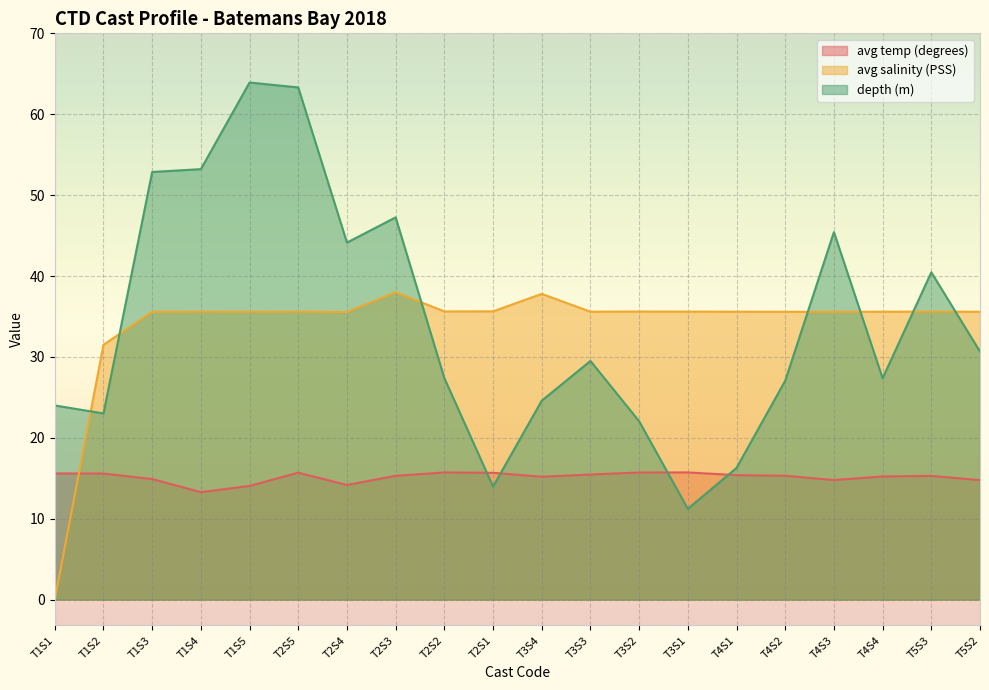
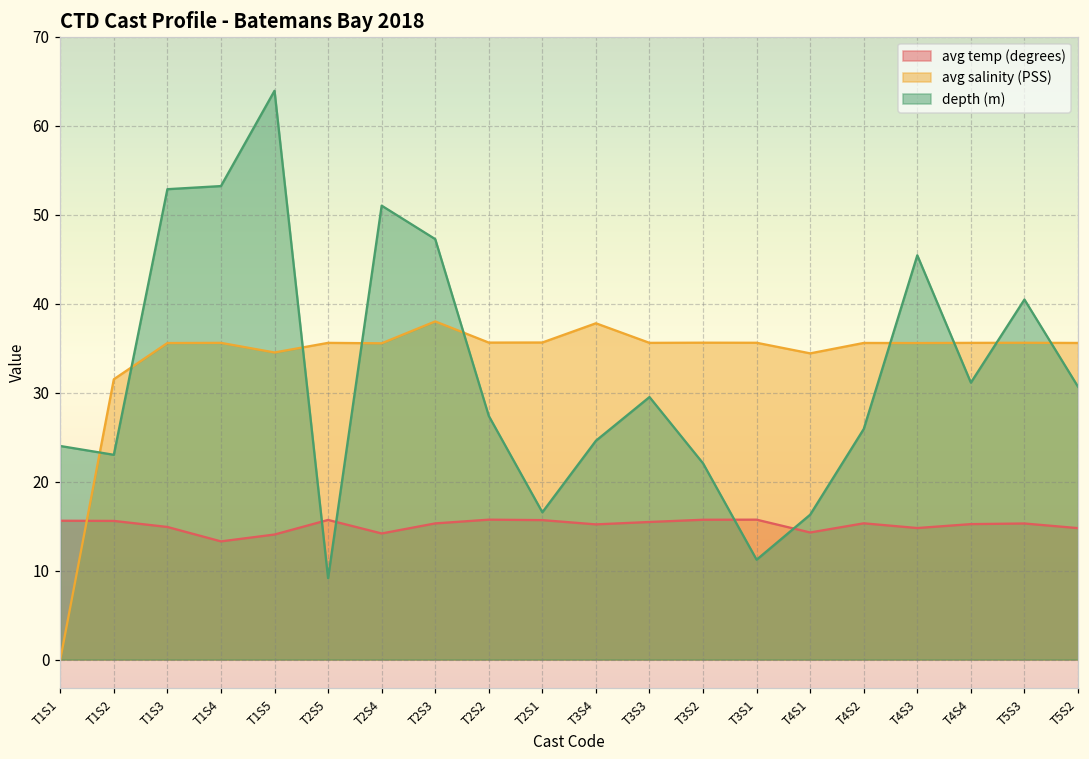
avg salinity (PSS), T1S5: 36 -> 35
depth (m), T2S5: 63 -> 9
depth (m), T2S4: 44 -> 51
depth (m), T2S1: 14 -> 17
avg temp (degrees), T4S1: 15 -> 14
avg salinity (PSS), T4S1: 36 -> 34
depth (m), T4S2: 27 -> 26
depth (m), T4S4: 27 -> 31
